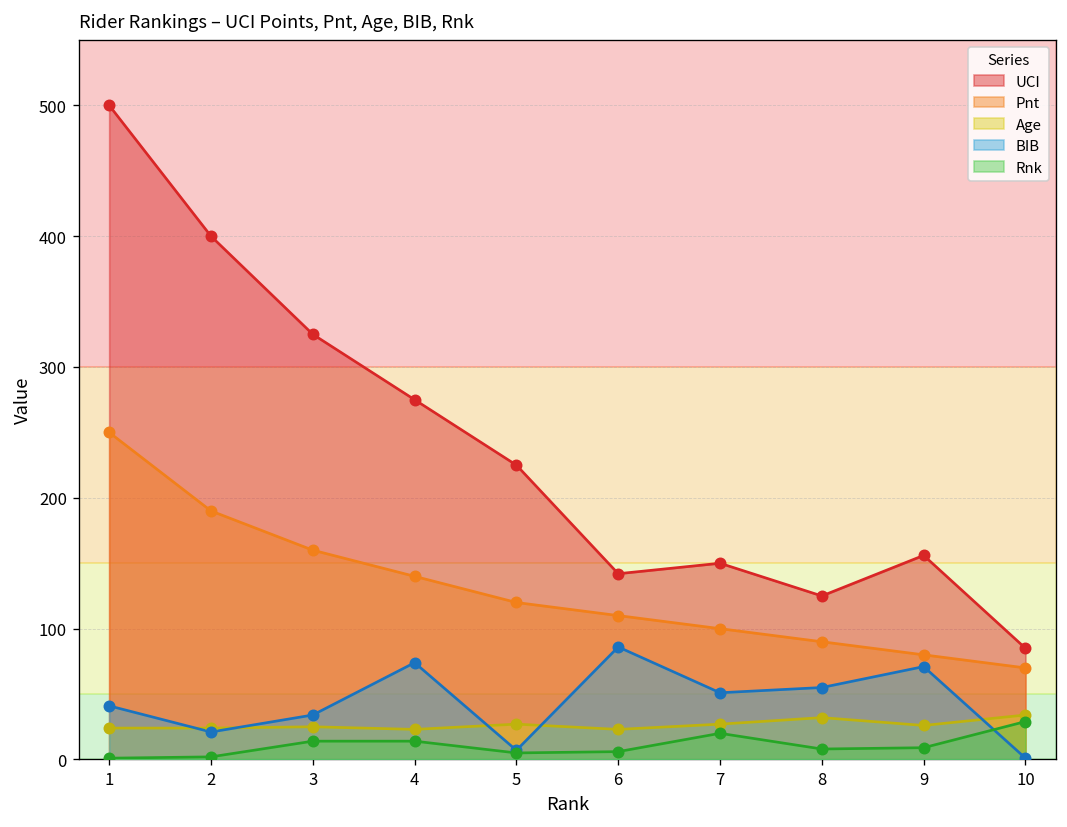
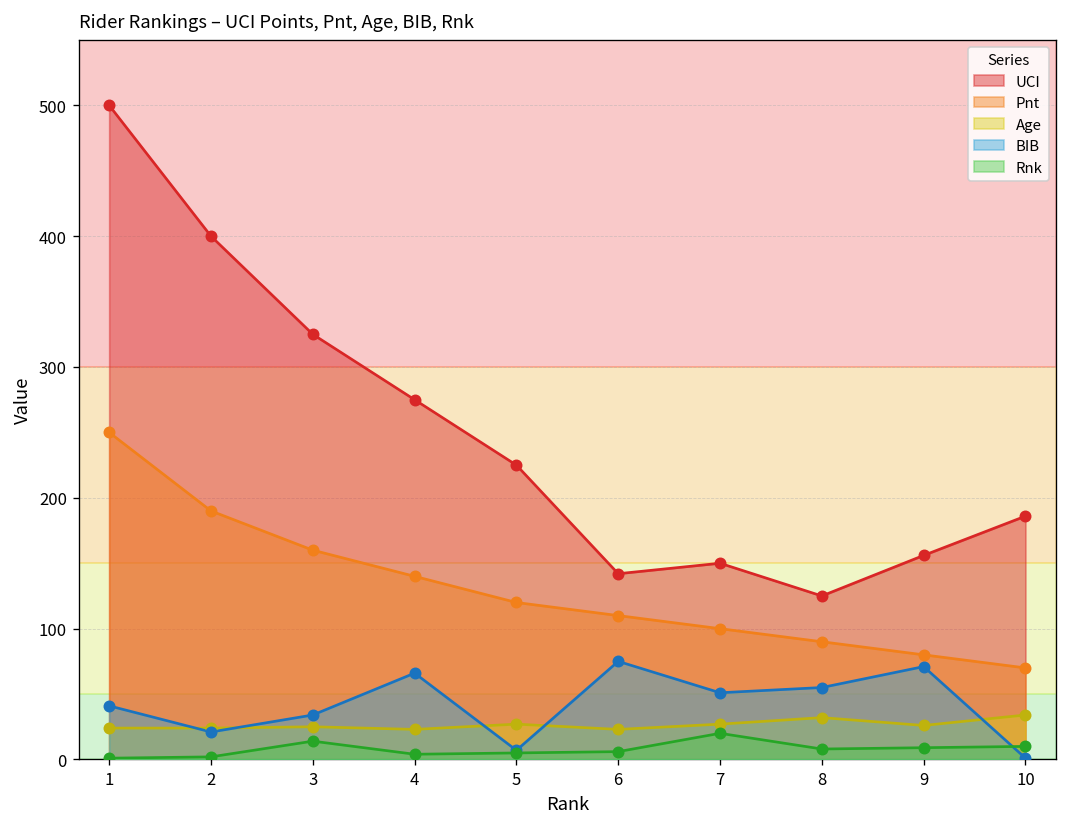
BIB, 4: 74 -> 66
Rnk, 4: 14 -> 4
BIB, 6: 86 -> 75
UCI, 10: 85 -> 186
Rnk, 10: 29 -> 10
